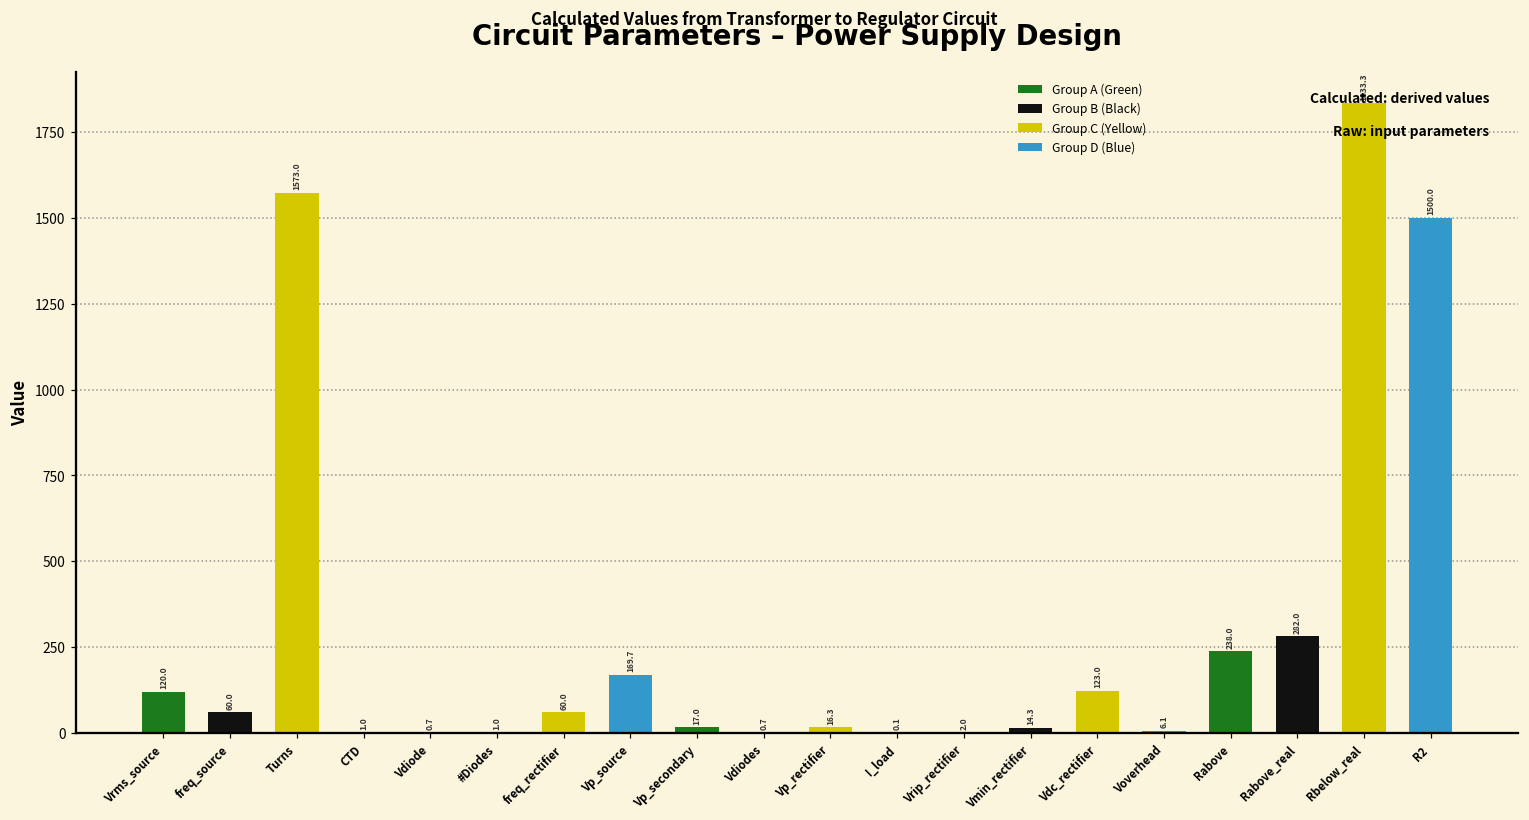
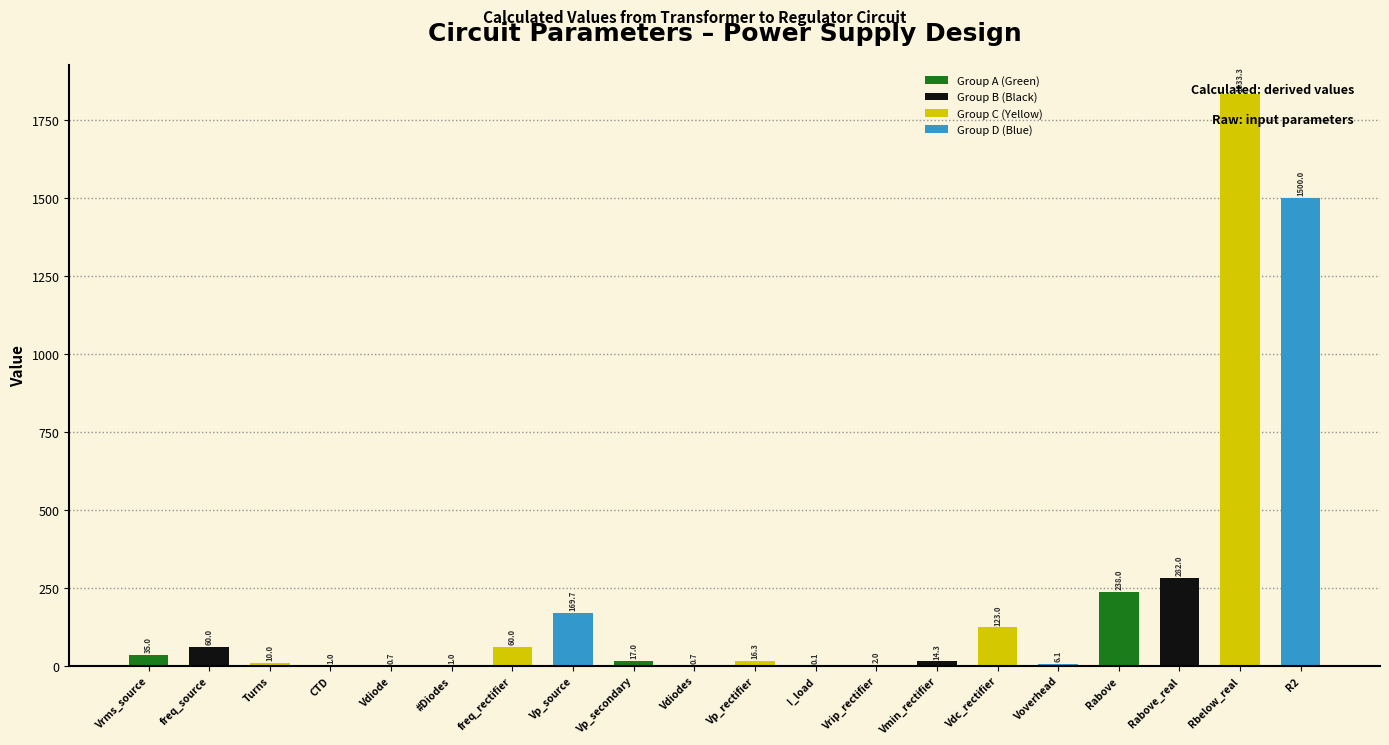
Vrms_source: 120.0 -> 35.0
Turns: 1573.0 -> 10.0
